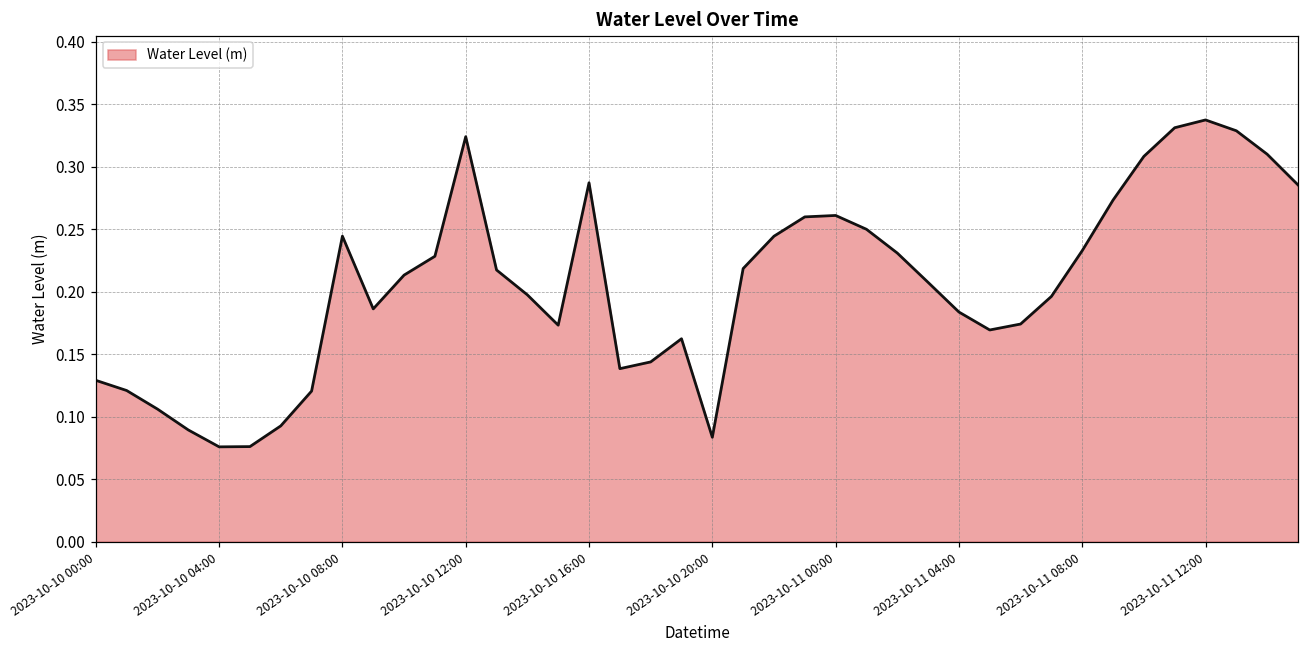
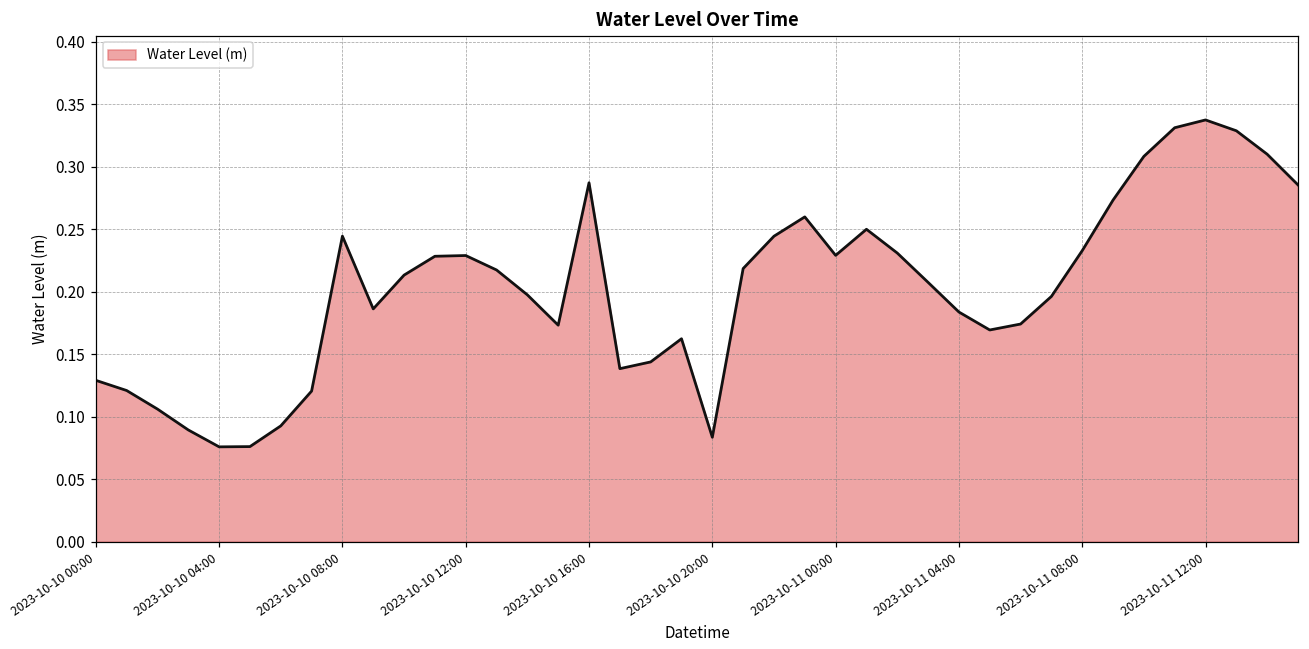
2023-10-10 12:00: 0.324 -> 0.229
2023-10-11 00:00: 0.261 -> 0.229
